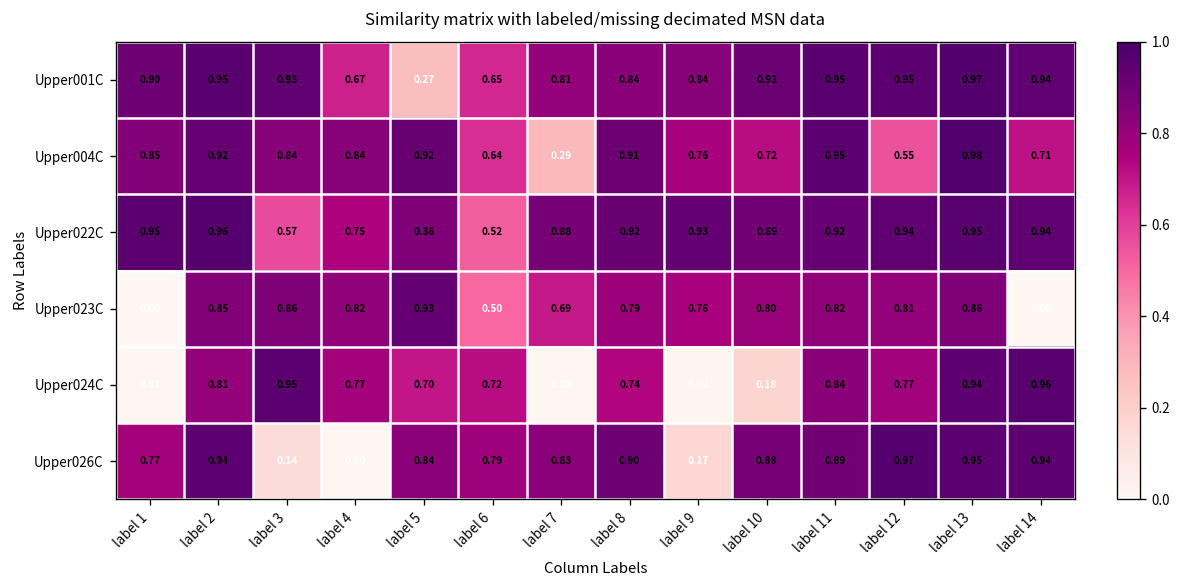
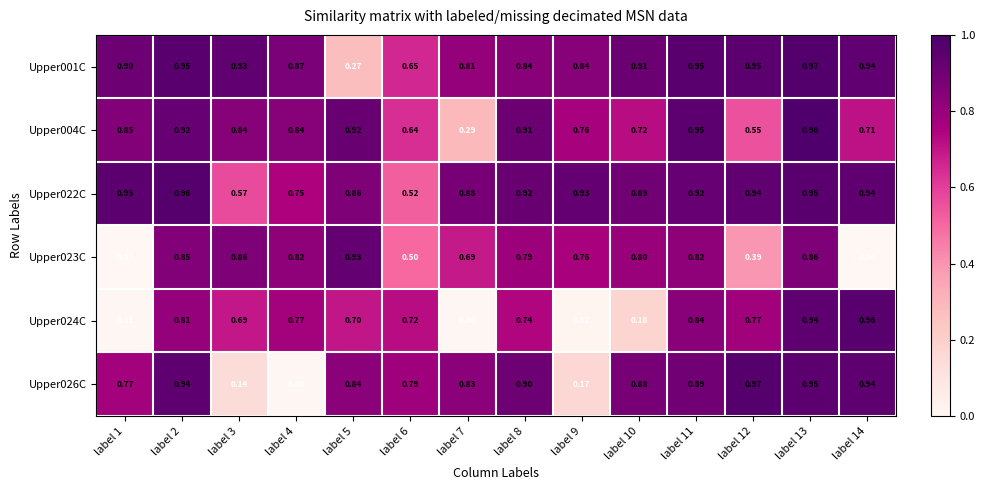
Upper001C, label 4: 0.67 -> 0.87
Upper023C, label 12: 0.81 -> 0.39
Upper024C, label 3: 0.95 -> 0.69
